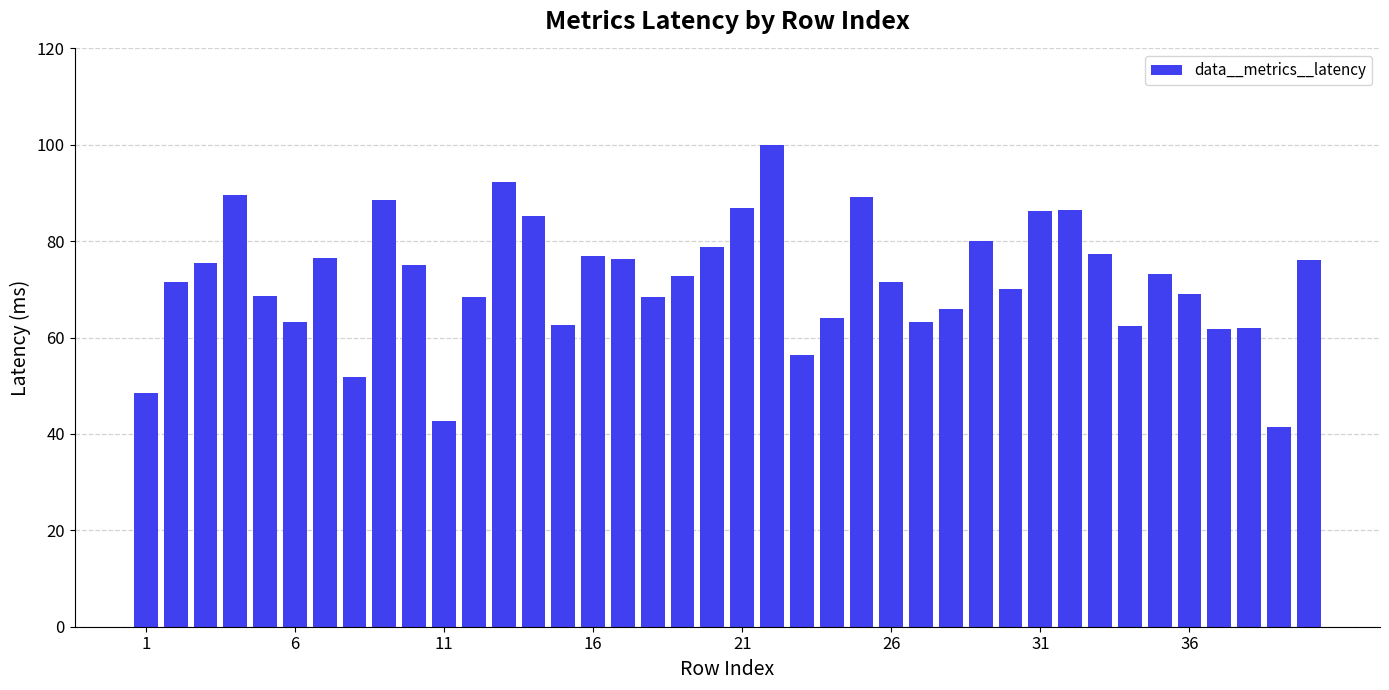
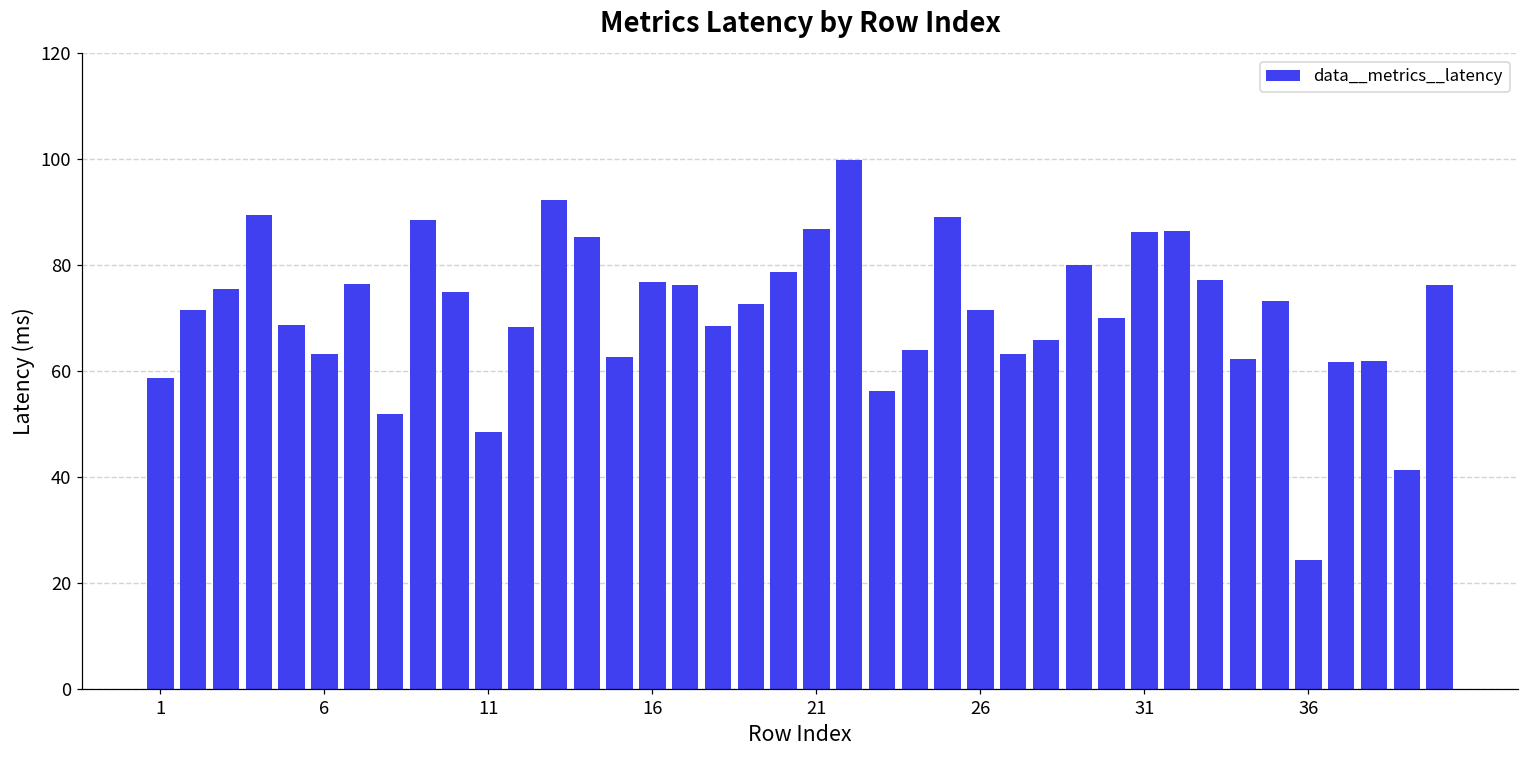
1: 49 -> 59
11: 43 -> 49
36: 69 -> 25
